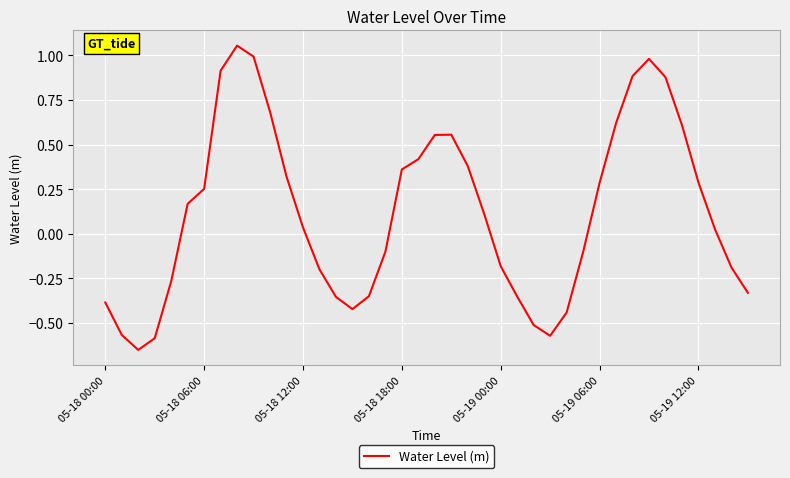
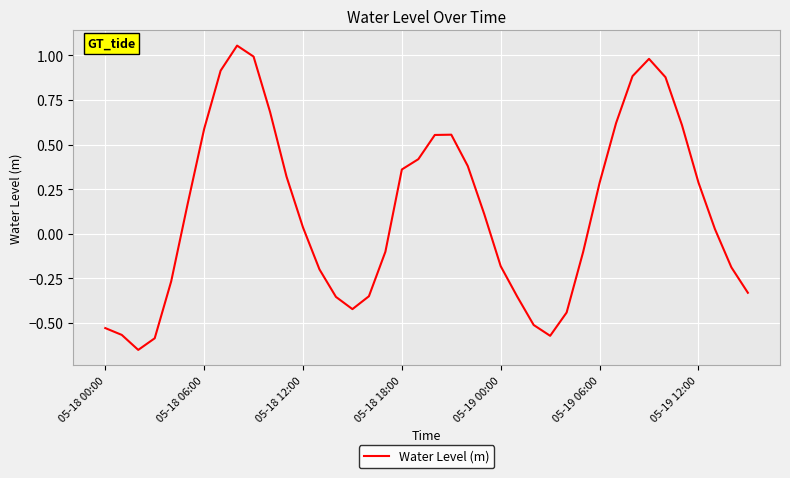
05-18 00:00: -0.39 -> -0.53
05-18 06:00: 0.25 -> 0.59
